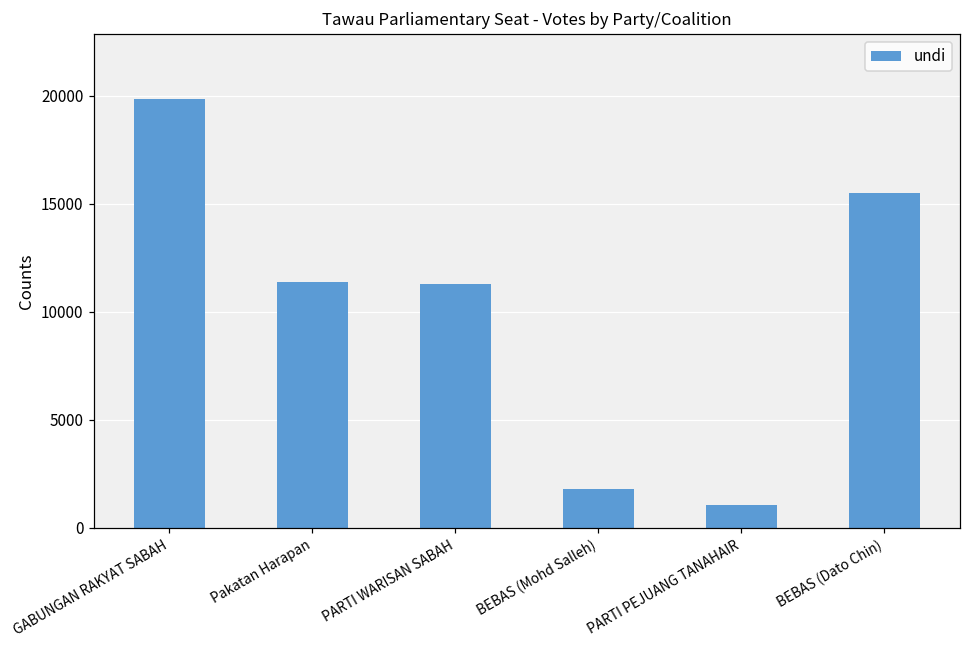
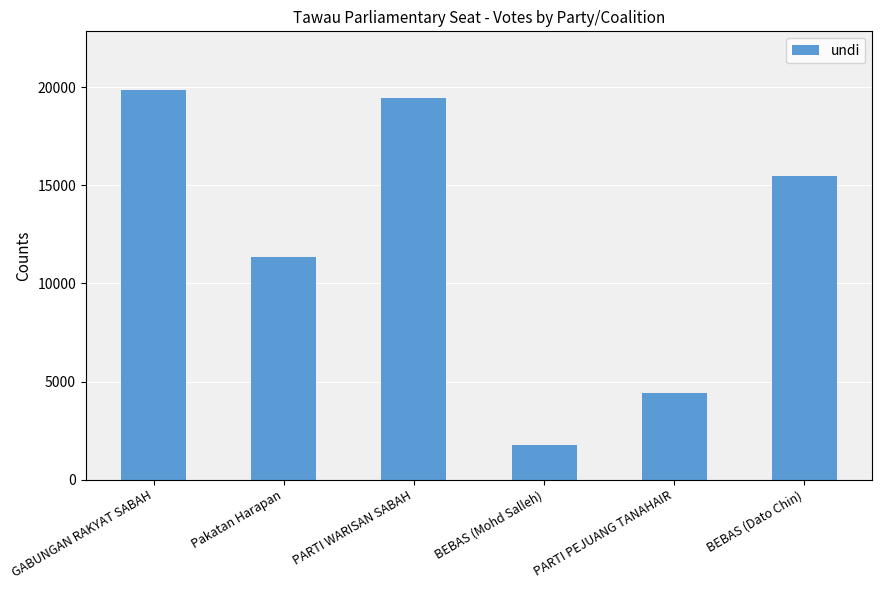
PARTI WARISAN SABAH: 11300 -> 19500
PARTI PEJUANG TANAHAIR: 1100 -> 4400
